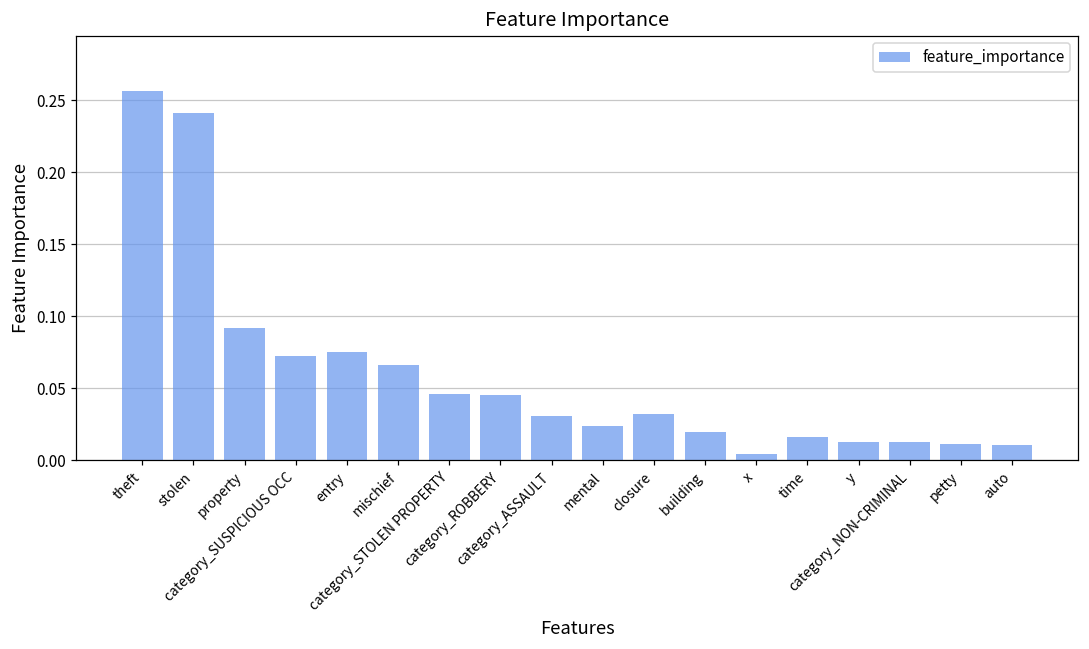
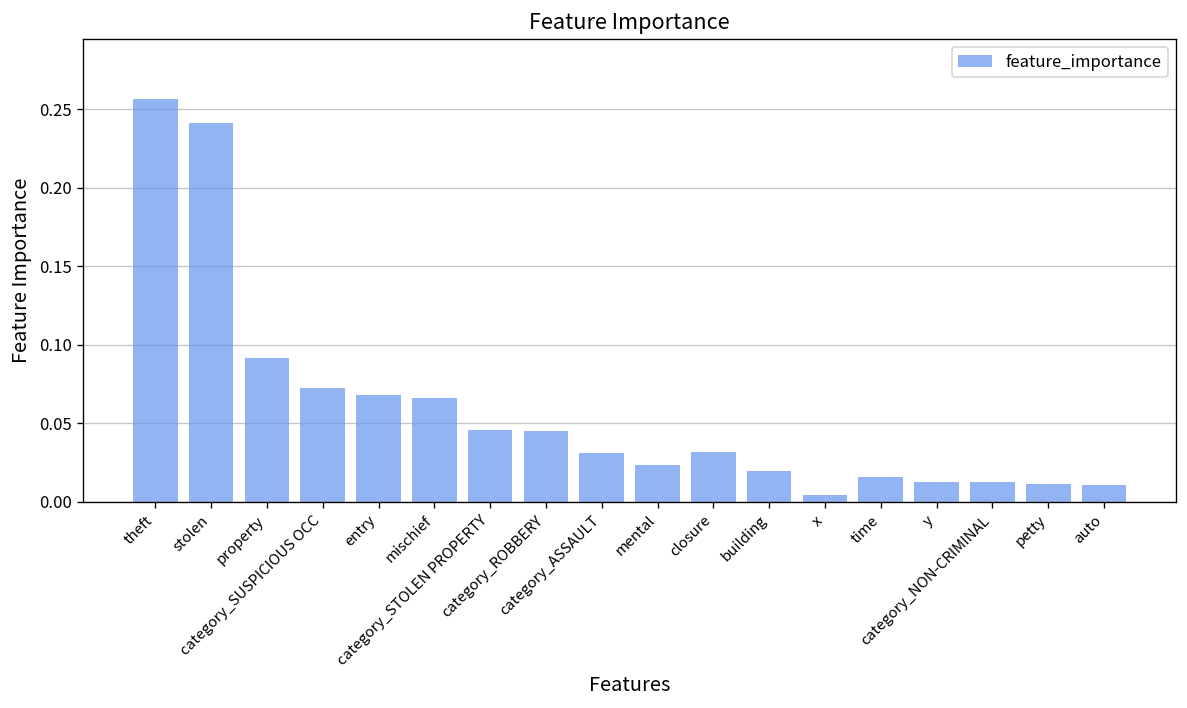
entry: 0.075 -> 0.068
